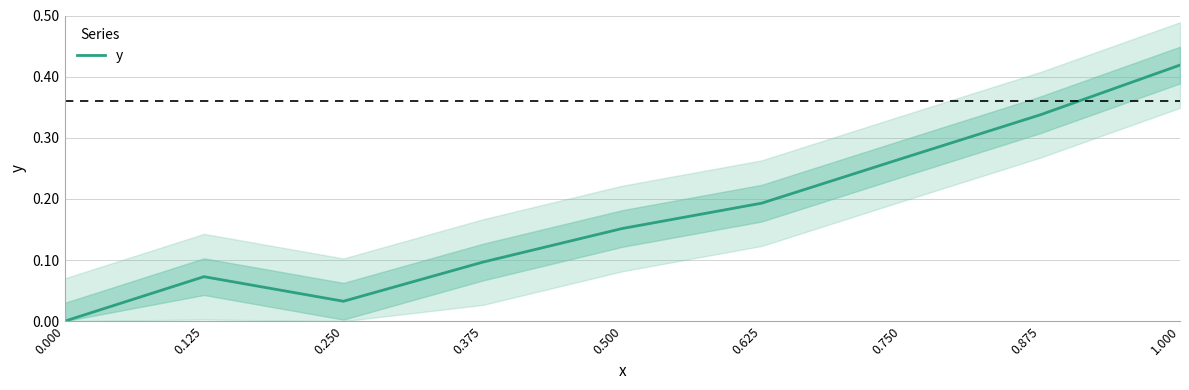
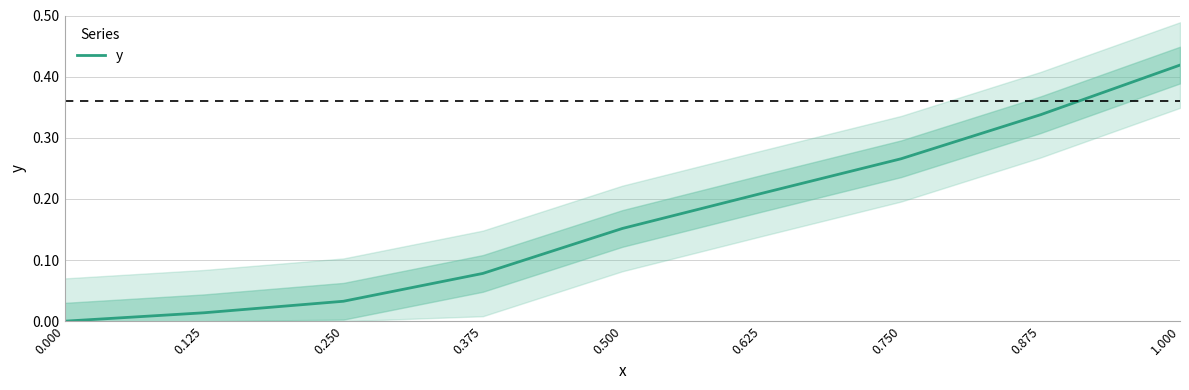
y, 0.125: 0.07 -> 0.01
y, 0.375: 0.10 -> 0.08
y, 0.625: 0.19 -> 0.21
